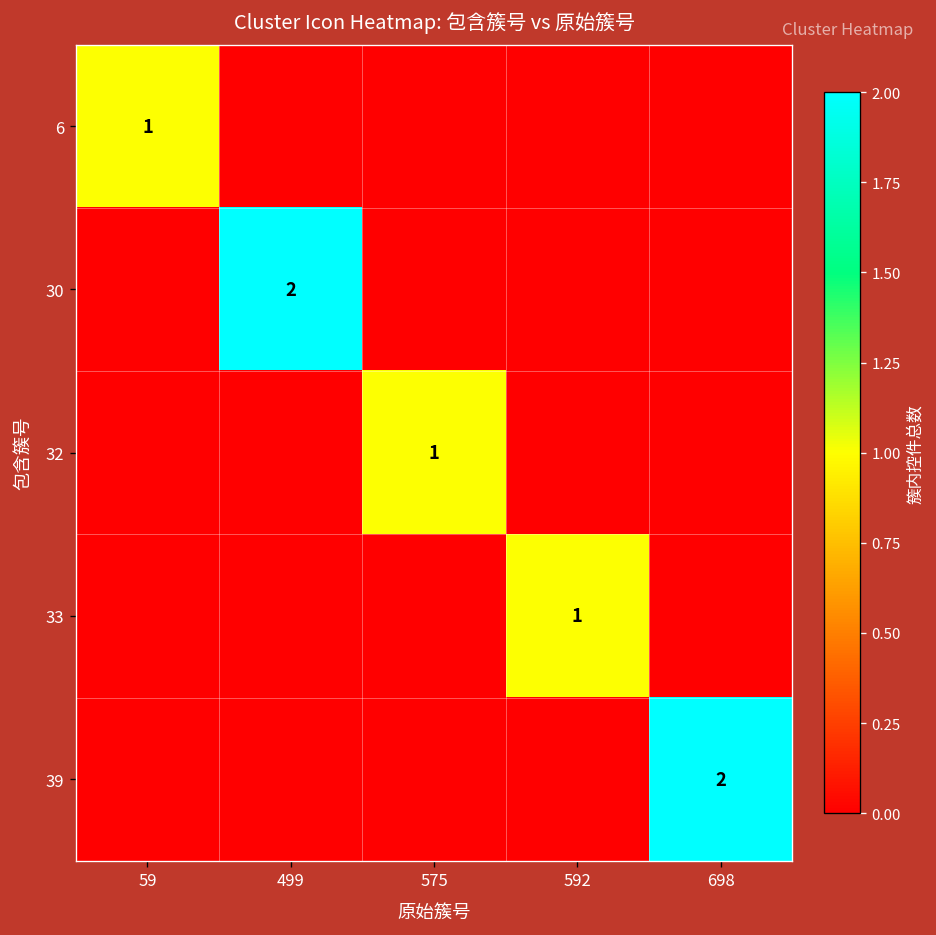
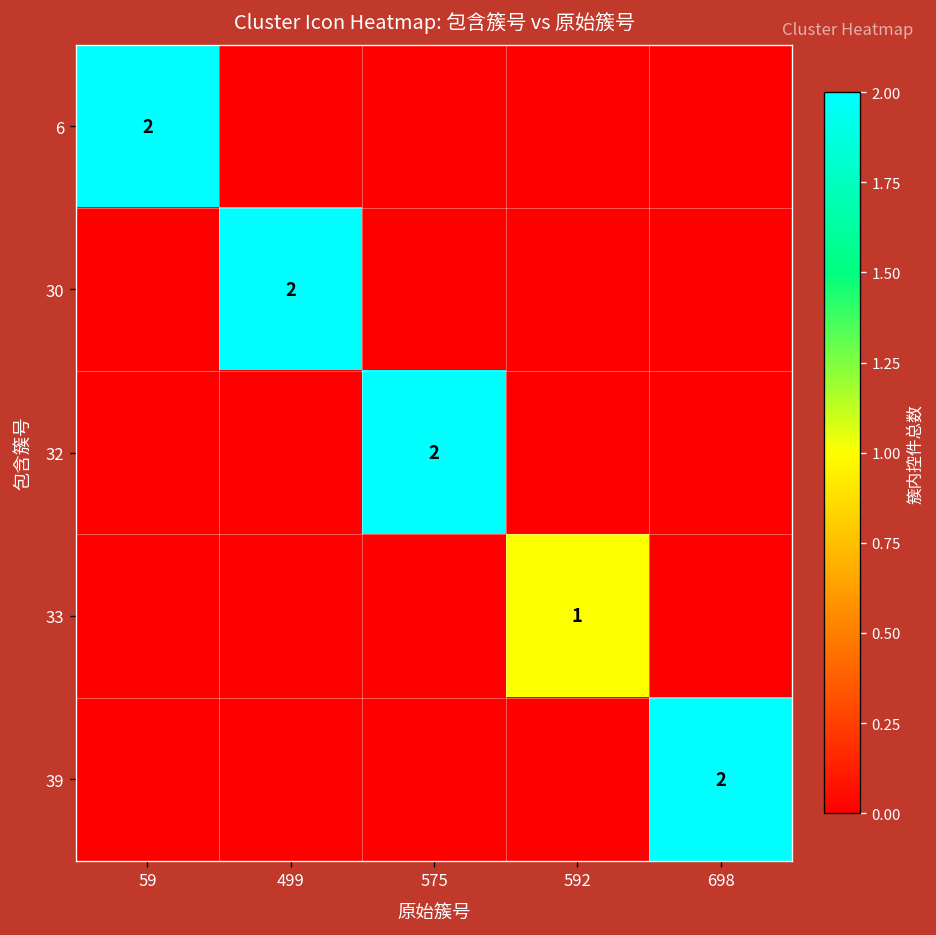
6, 59: 1 -> 2
32, 575: 1 -> 2
